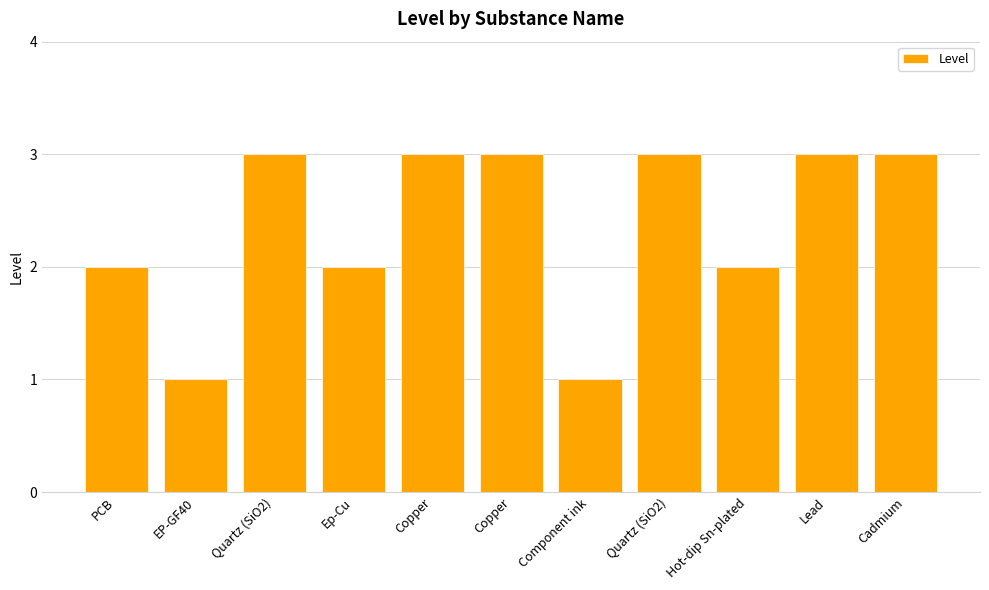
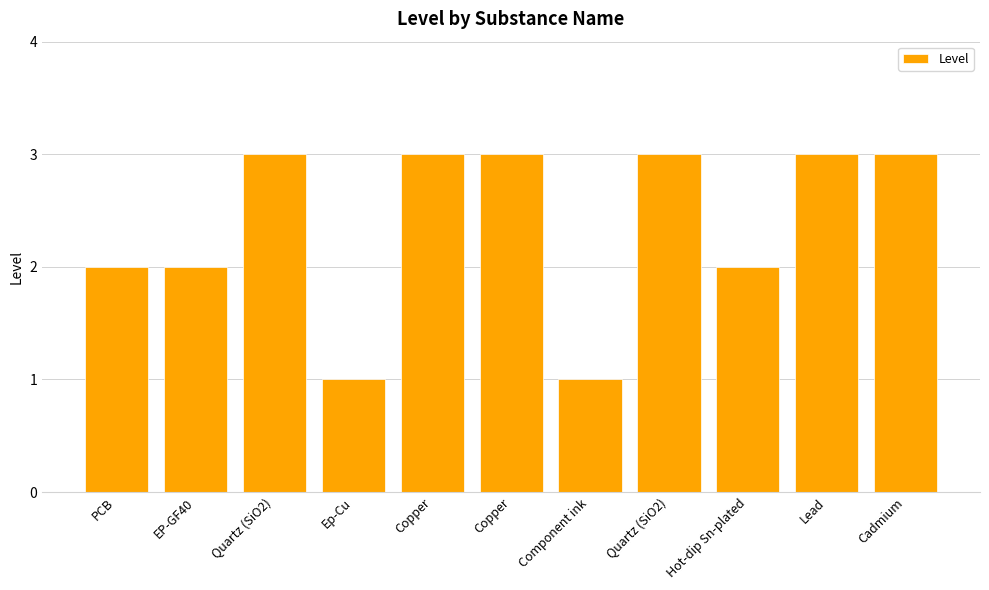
EP-GF40: 1 -> 2
Ep-Cu: 2 -> 1
